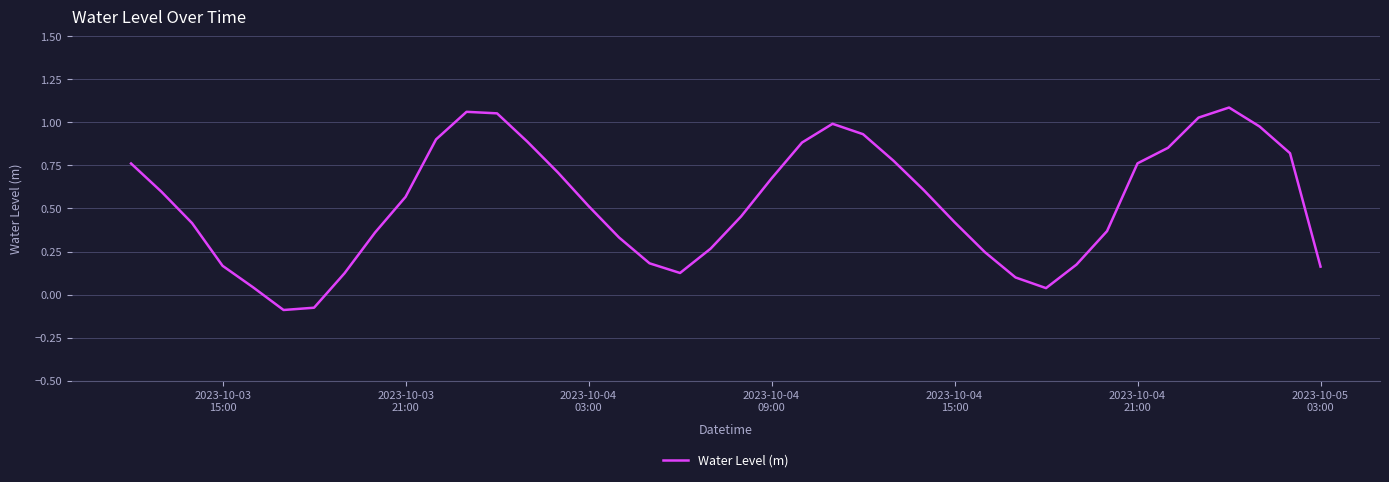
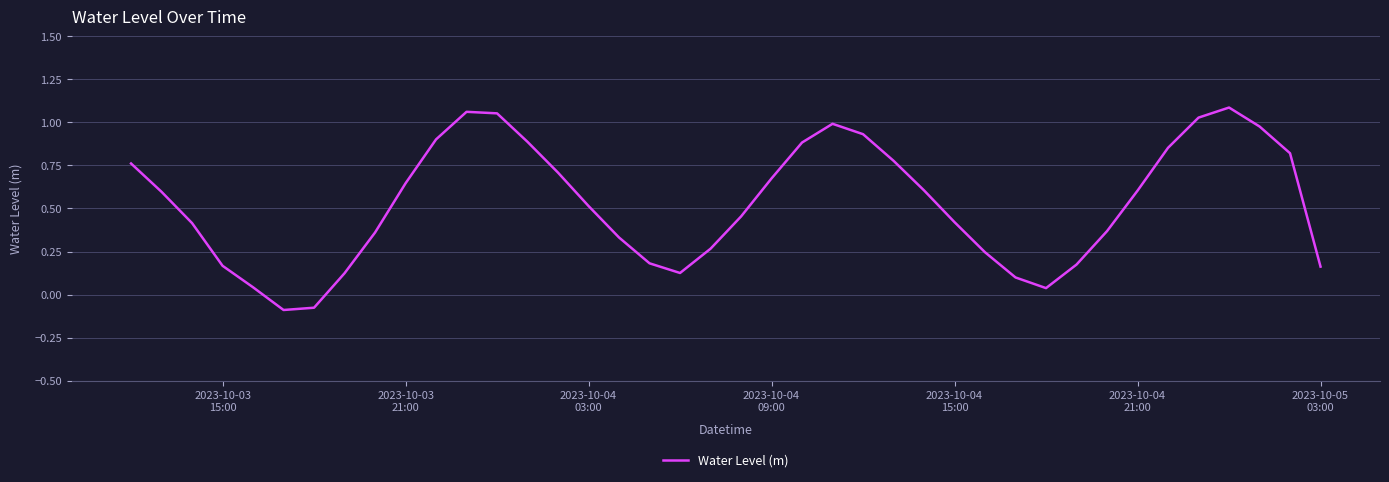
2023-10-03 21:00: 0.57 -> 0.65
2023-10-04 21:00: 0.76 -> 0.60
